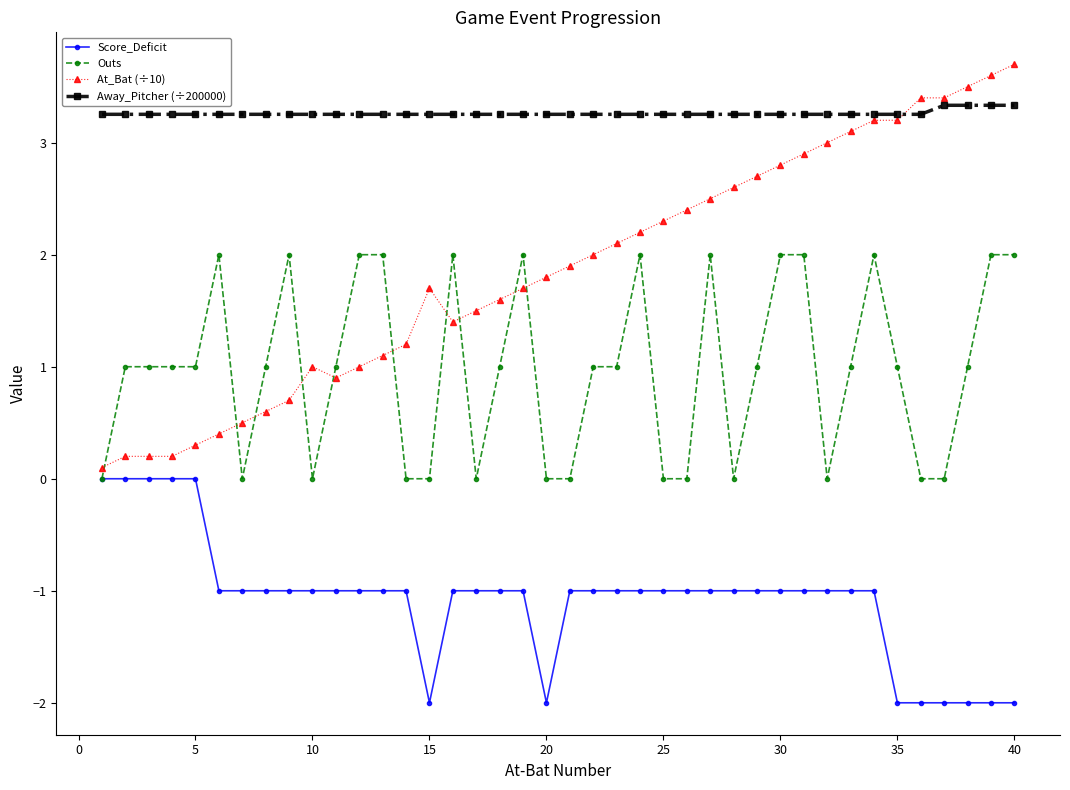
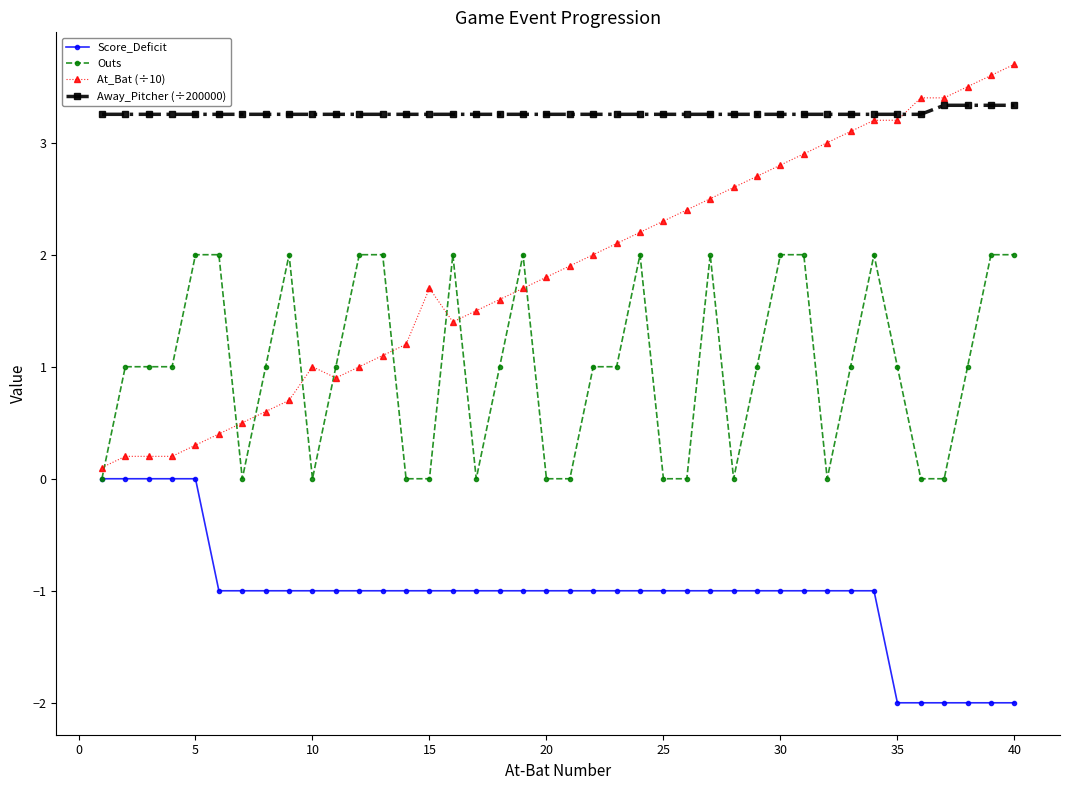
Outs, 5: 1 -> 2
Score_Deficit, 15: -2 -> -1
Score_Deficit, 20: -2 -> -1
